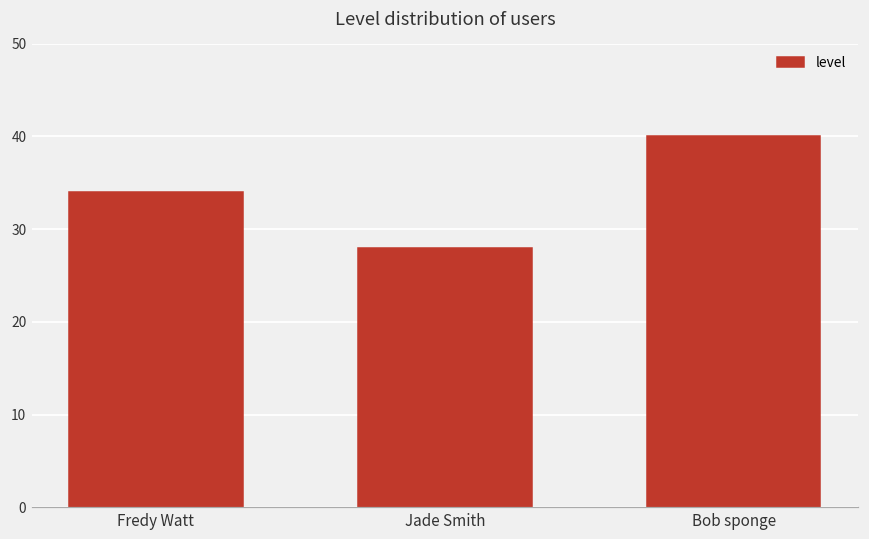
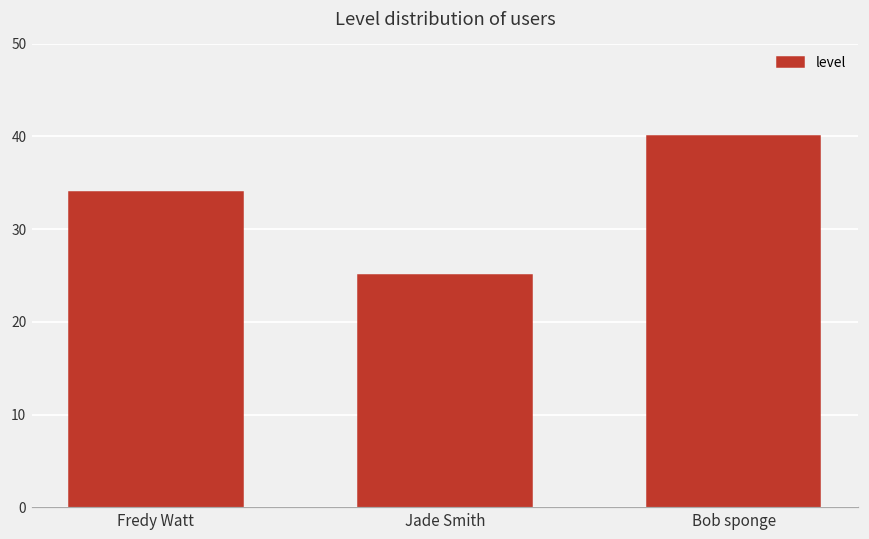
Jade Smith: 28 -> 25
